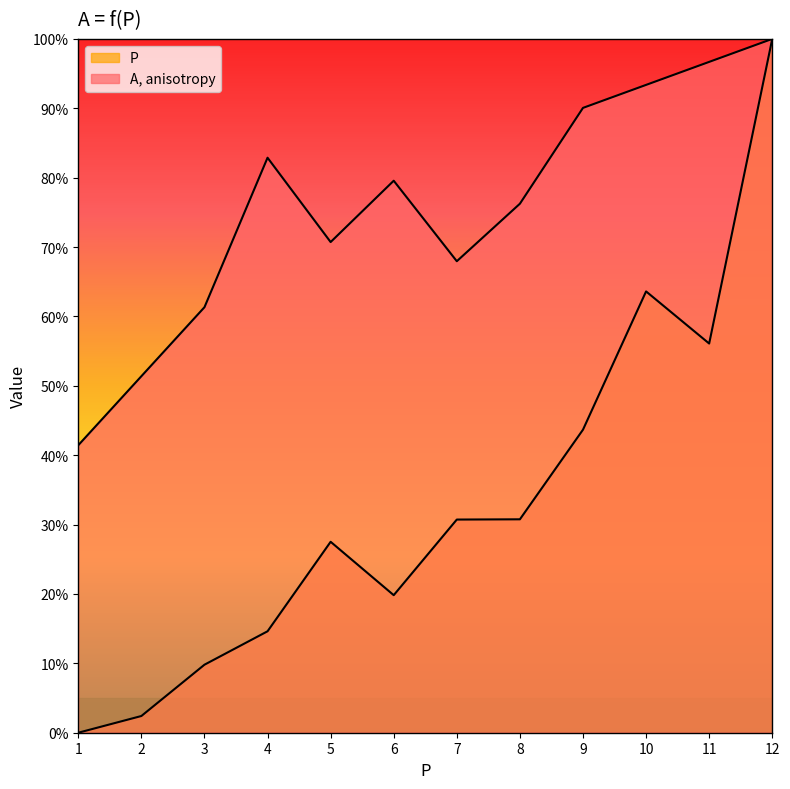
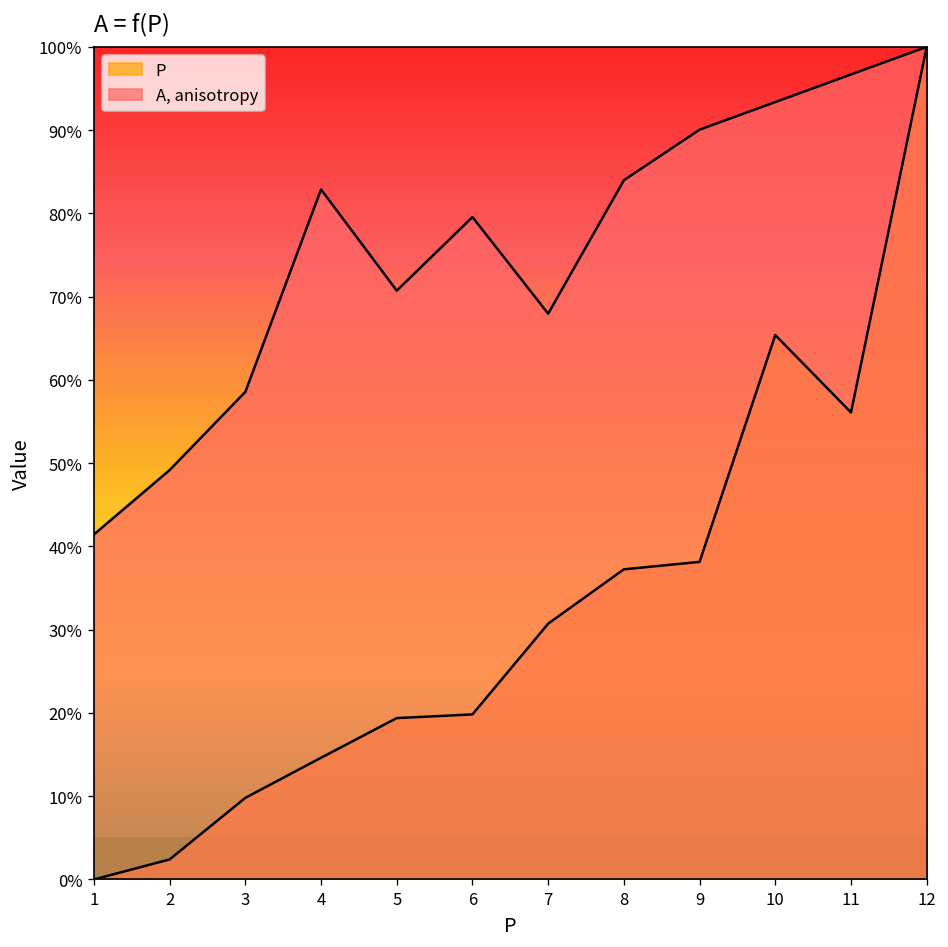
A, anisotropy, 2: 51% -> 49%
A, anisotropy, 3: 61% -> 59%
P, 5: 28% -> 19%
P, 8: 31% -> 37%
A, anisotropy, 8: 76% -> 84%
P, 9: 44% -> 38%
P, 10: 64% -> 65%
